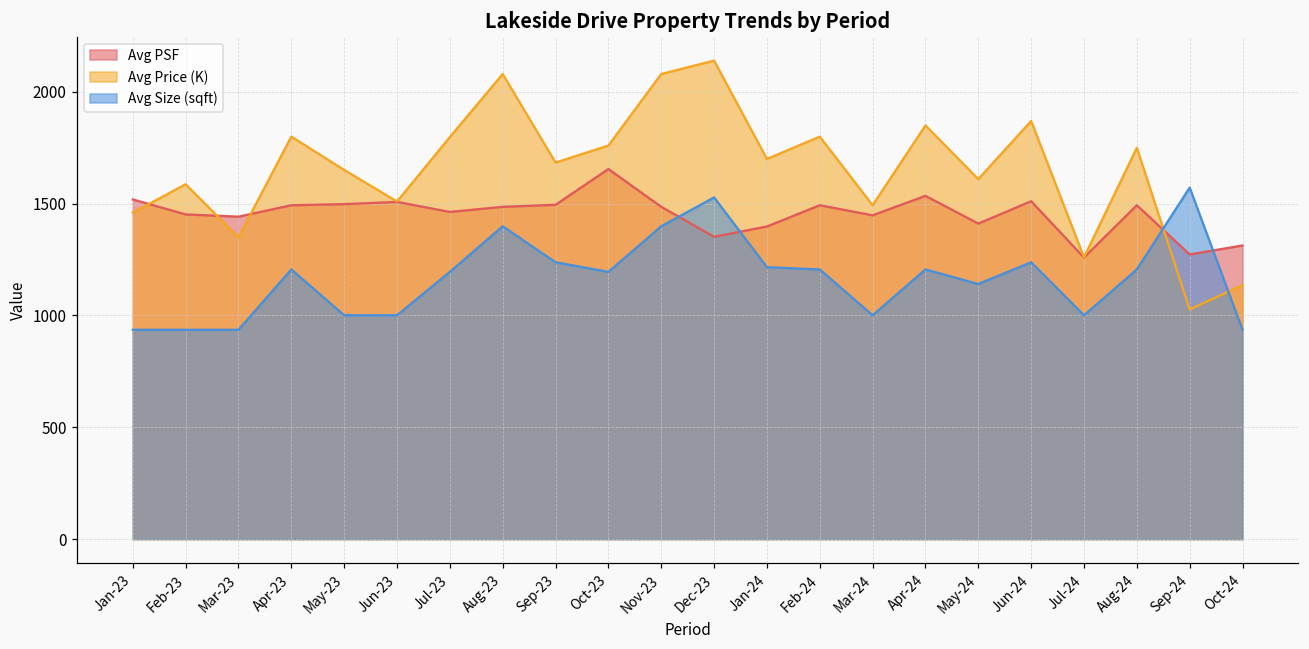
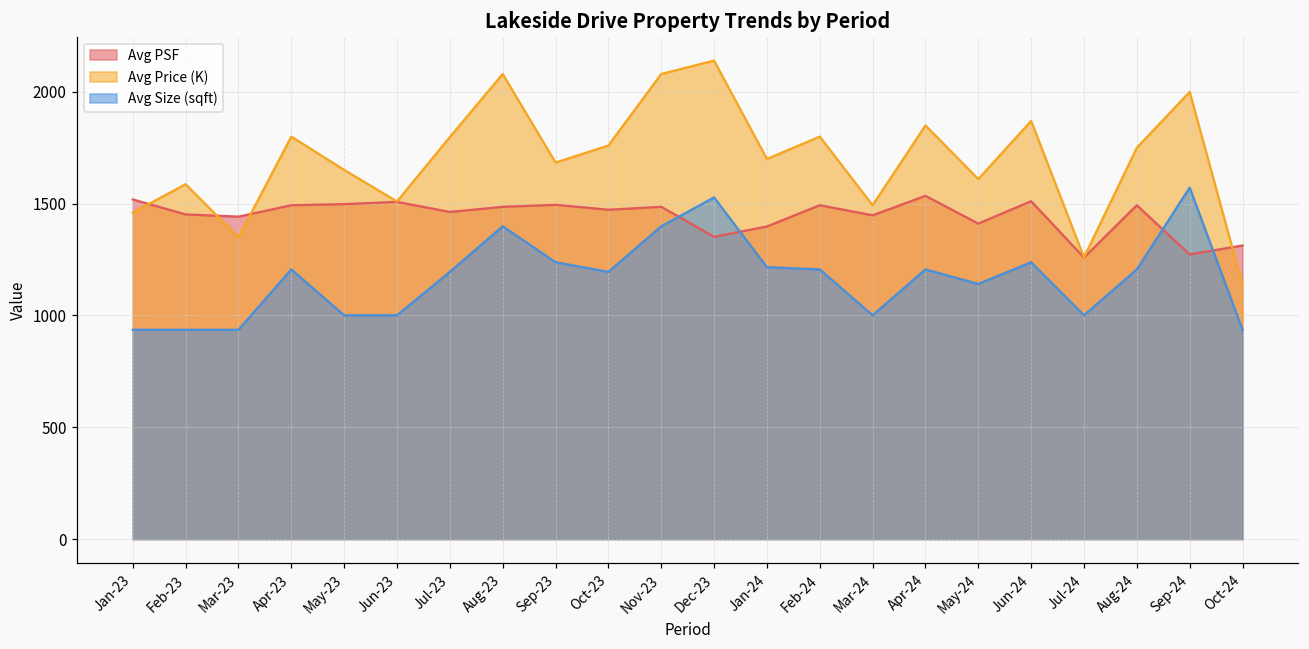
Avg PSF, Oct-23: 1660 -> 1470
Avg Price (K), Sep-24: 1030 -> 2000
